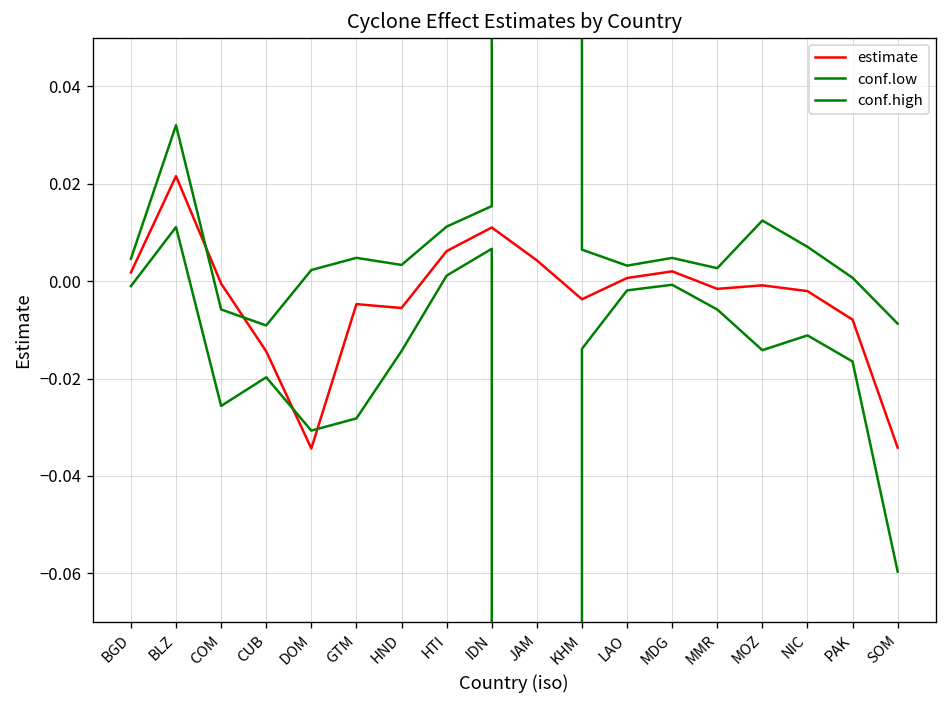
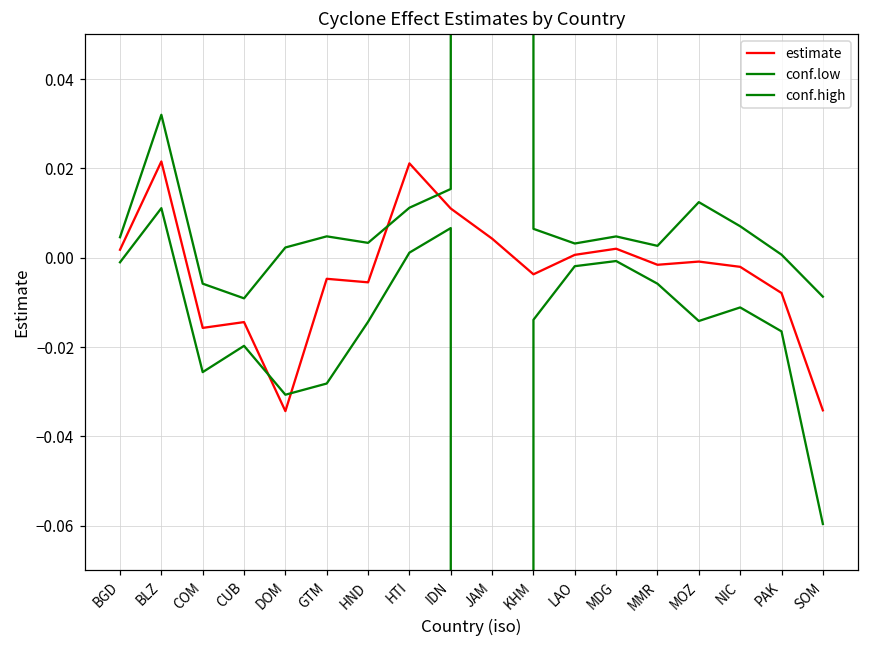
estimate, COM: -0.001 -> -0.016
estimate, HTI: 0.006 -> 0.021
